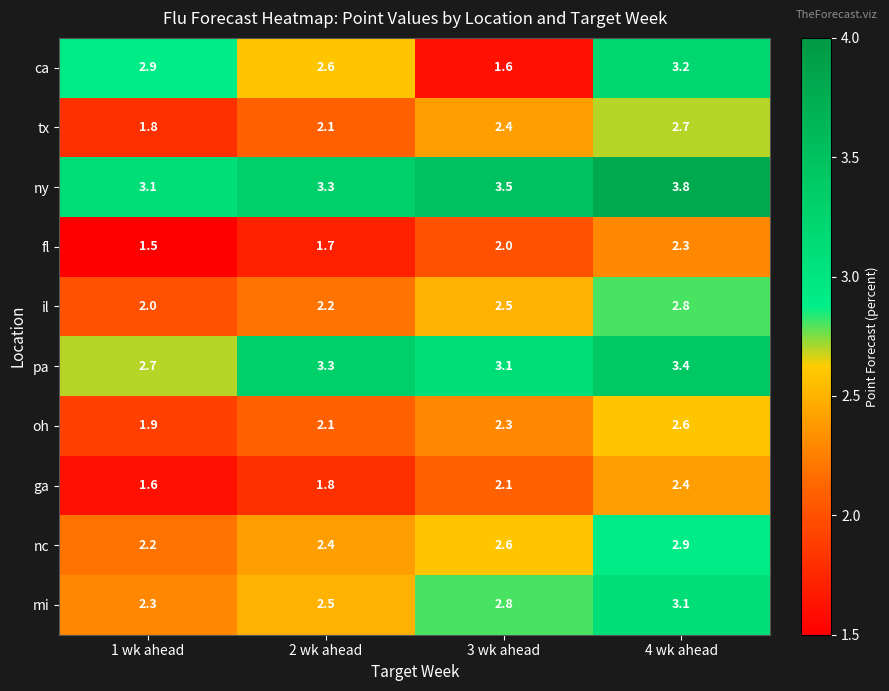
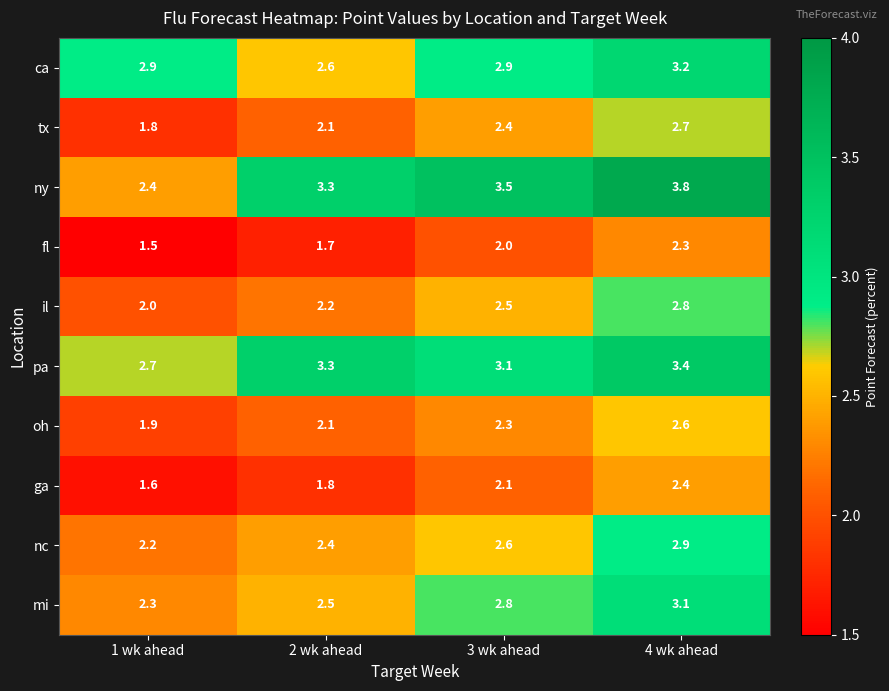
ca, 3 wk ahead: 1.6 -> 2.9
ny, 1 wk ahead: 3.1 -> 2.4
